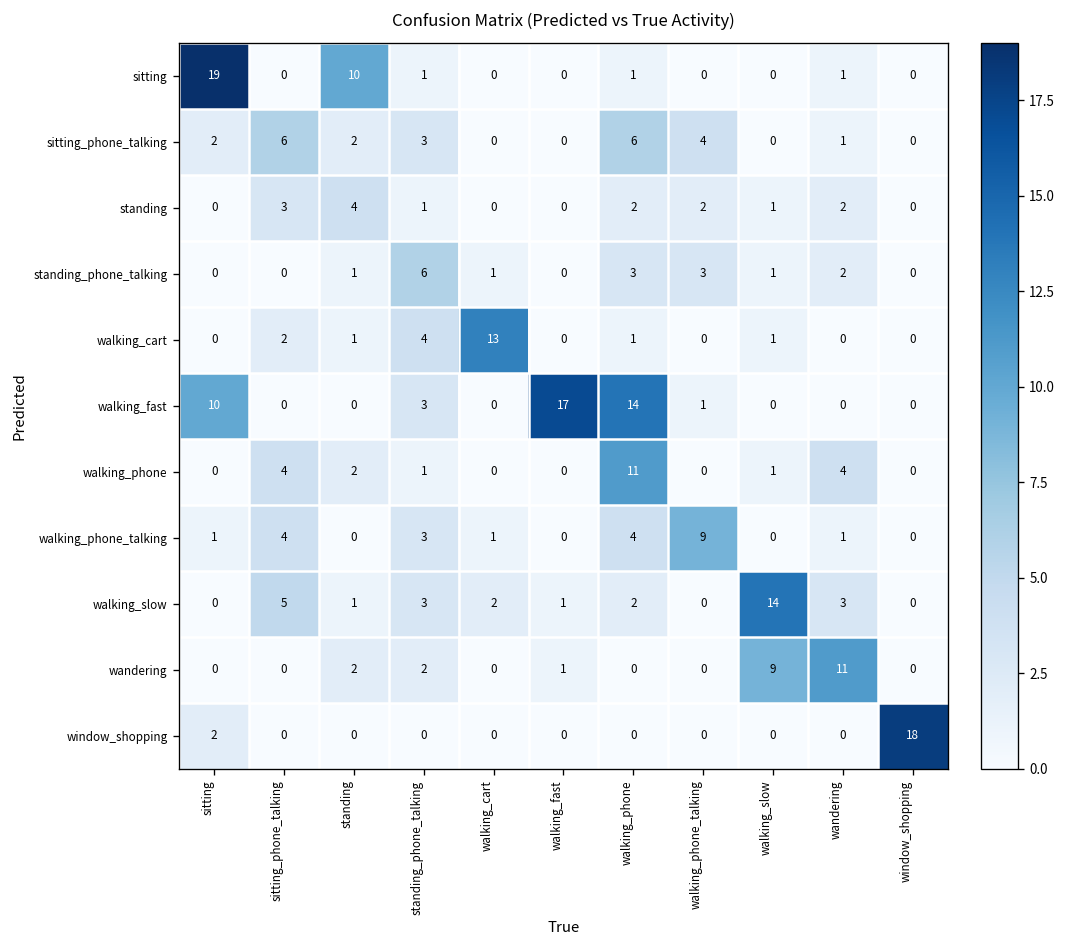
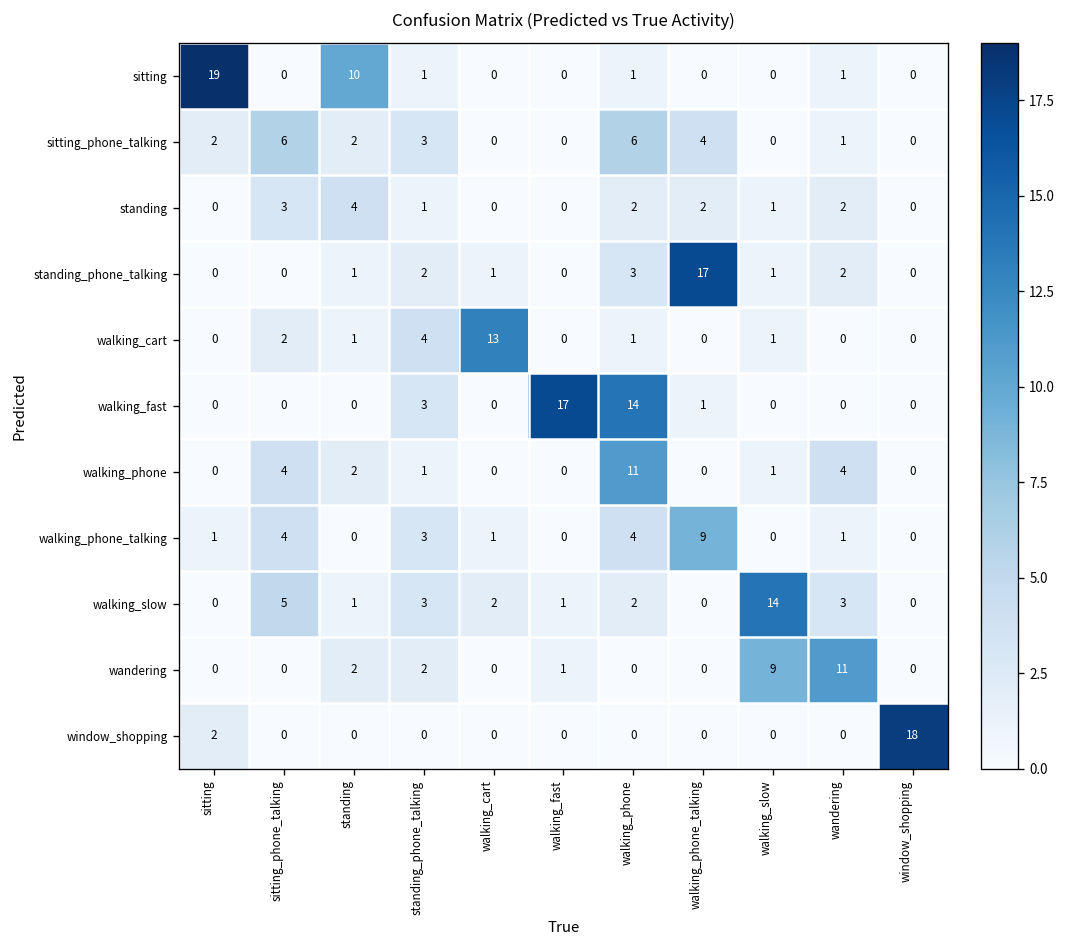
standing_phone_talking, standing_phone_talking: 6 -> 2
standing_phone_talking, walking_phone_talking: 3 -> 17
walking_fast, sitting: 10 -> 0
